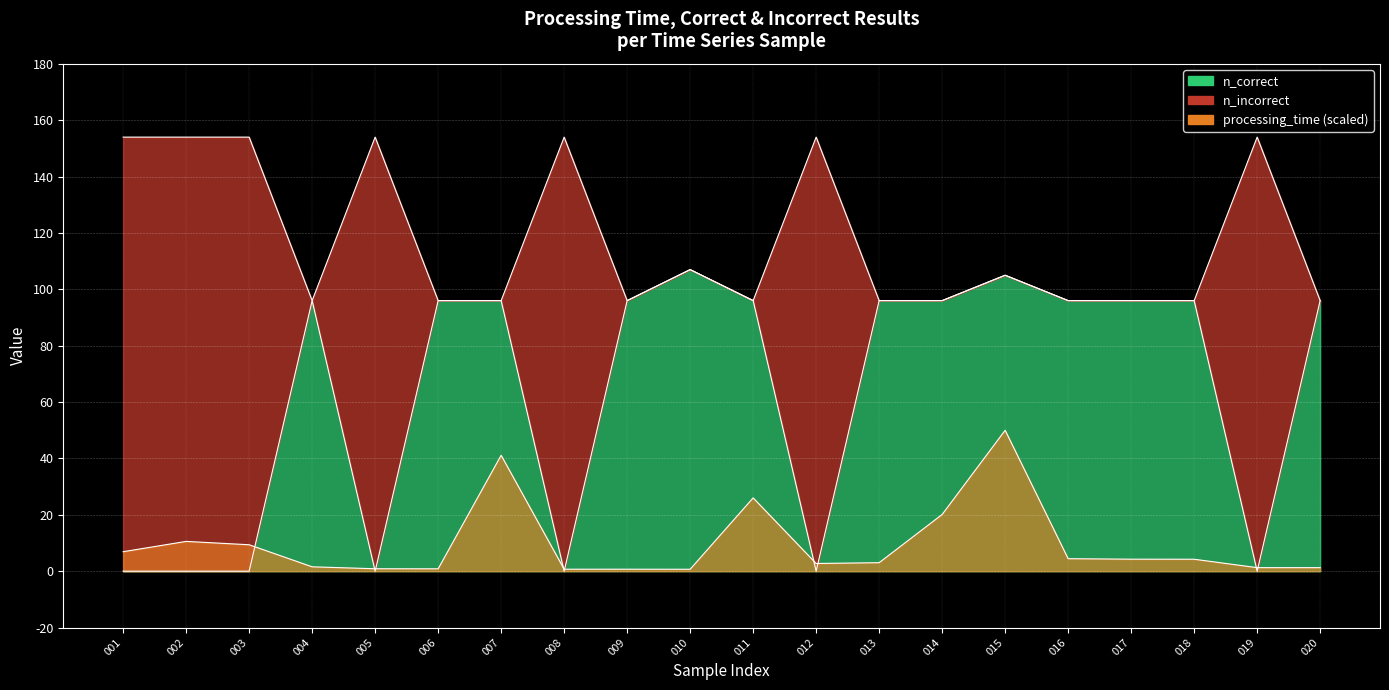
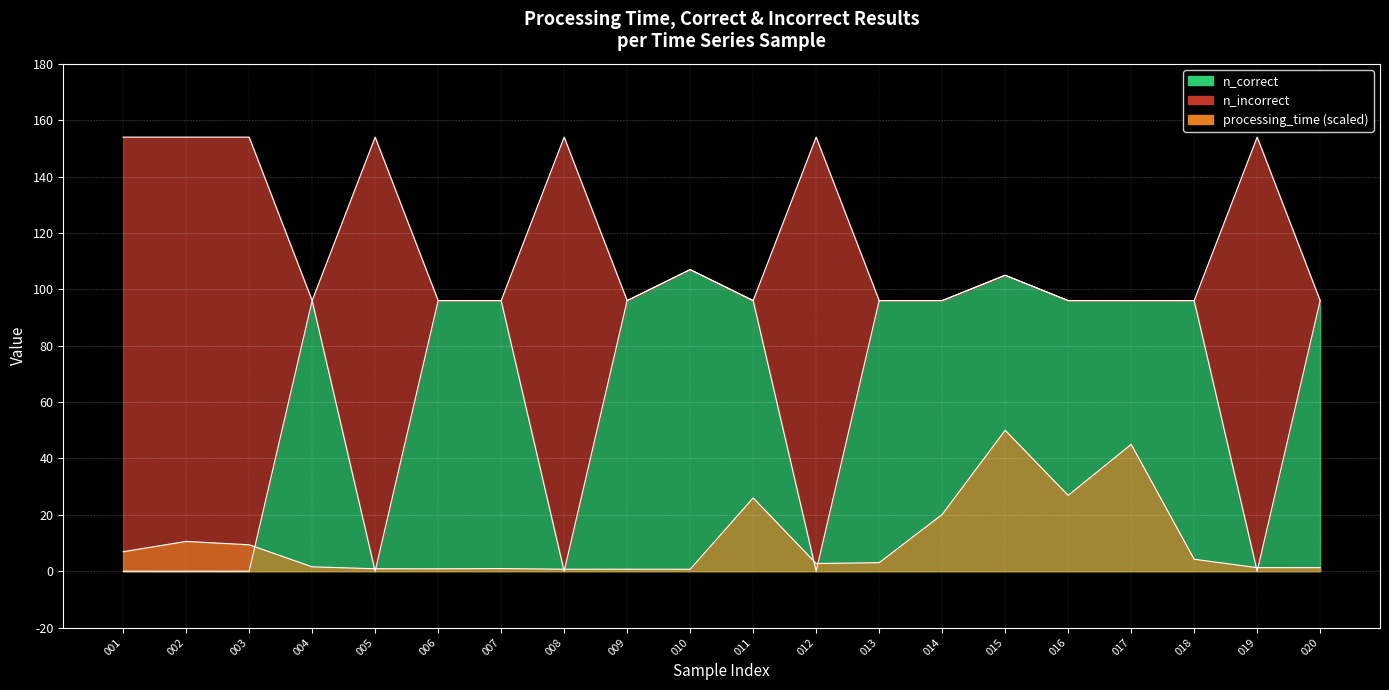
processing_time (scaled), 007: 41 -> 1
processing_time (scaled), 016: 4 -> 27
processing_time (scaled), 017: 4 -> 45
